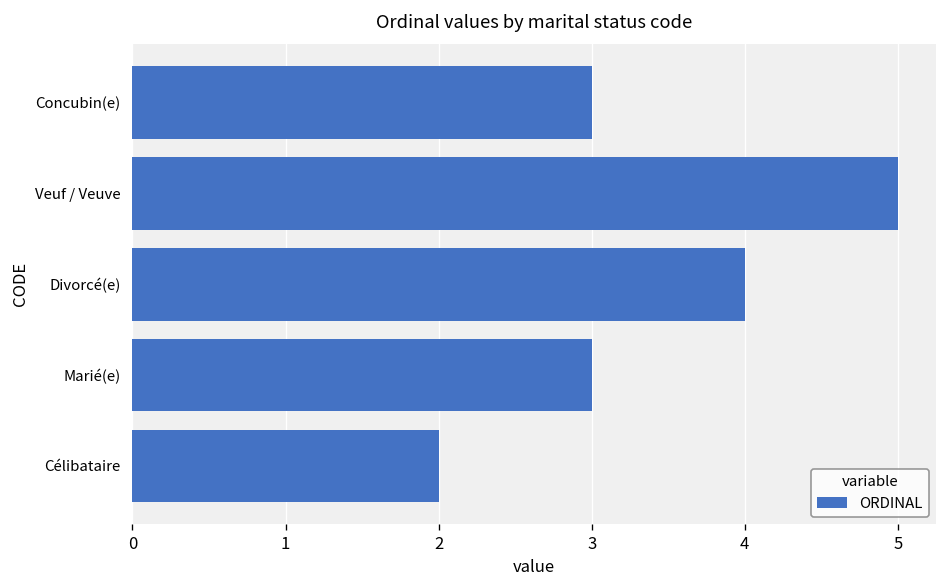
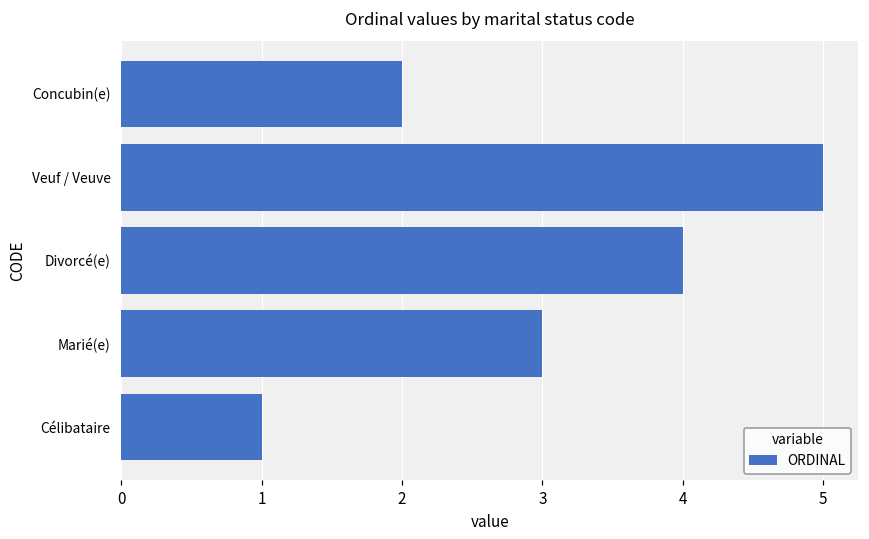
Concubin(e): 3 -> 2
Célibataire: 2 -> 1
